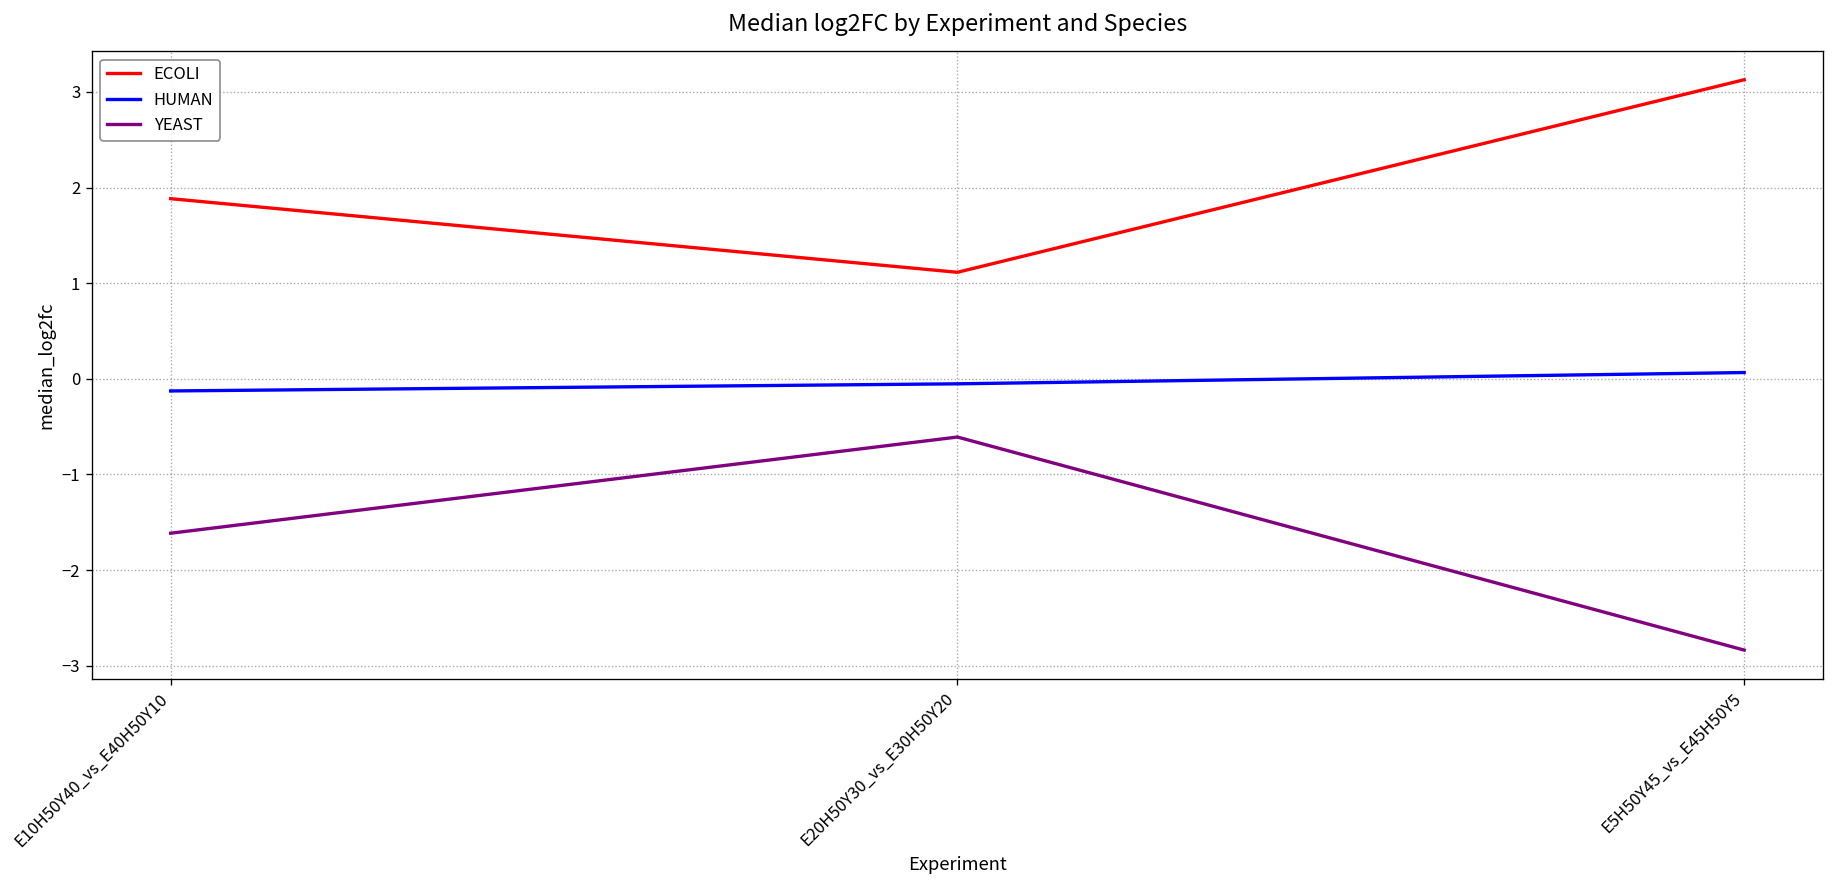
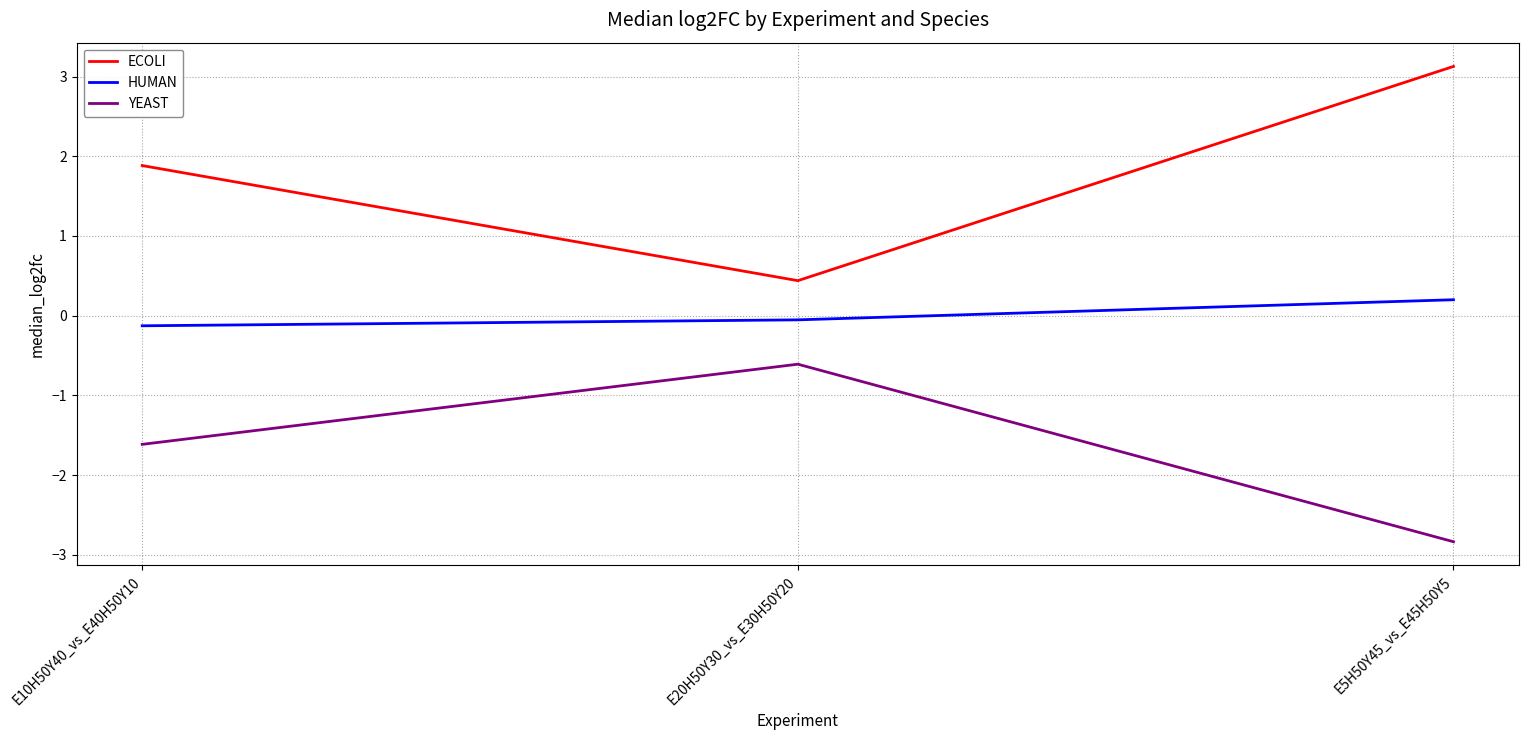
ECOLI, E20H50Y30_vs_E30H50Y20: 1.1 -> 0.4
HUMAN, E5H50Y45_vs_E45H50Y5: 0.1 -> 0.2
